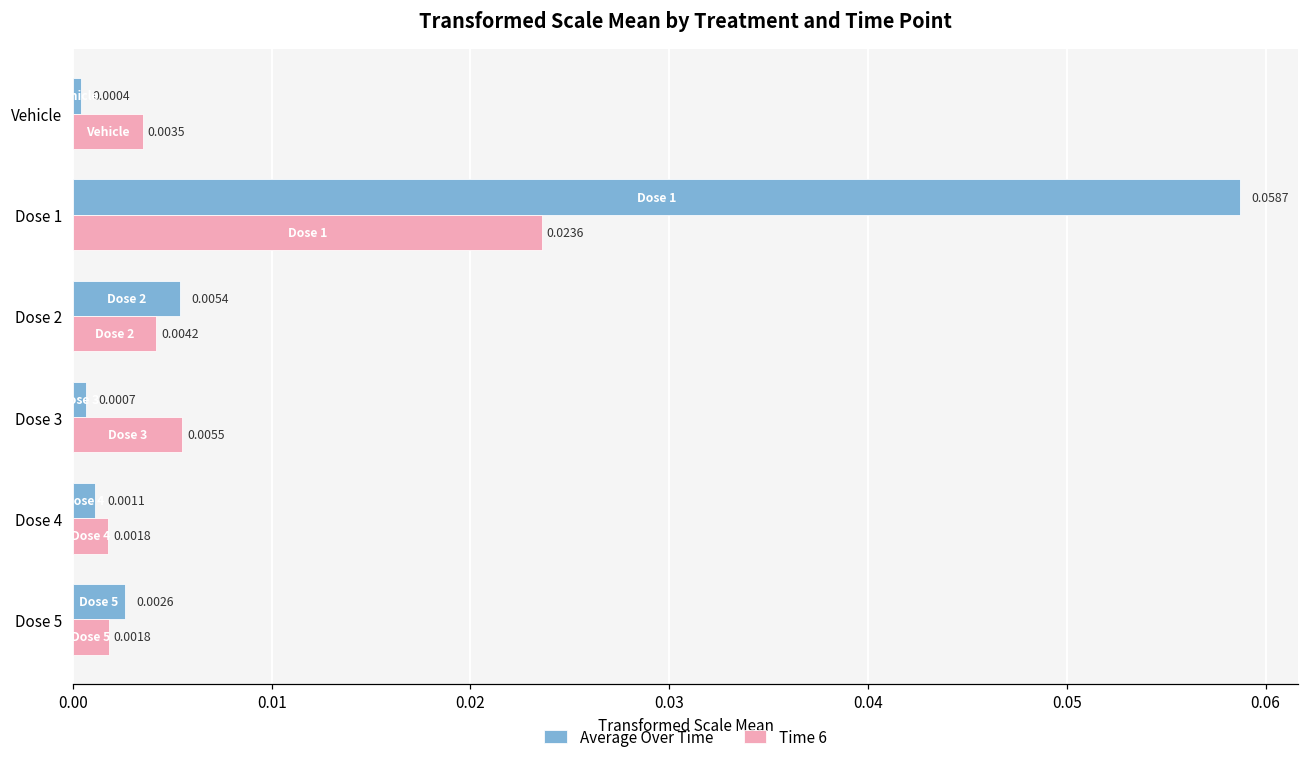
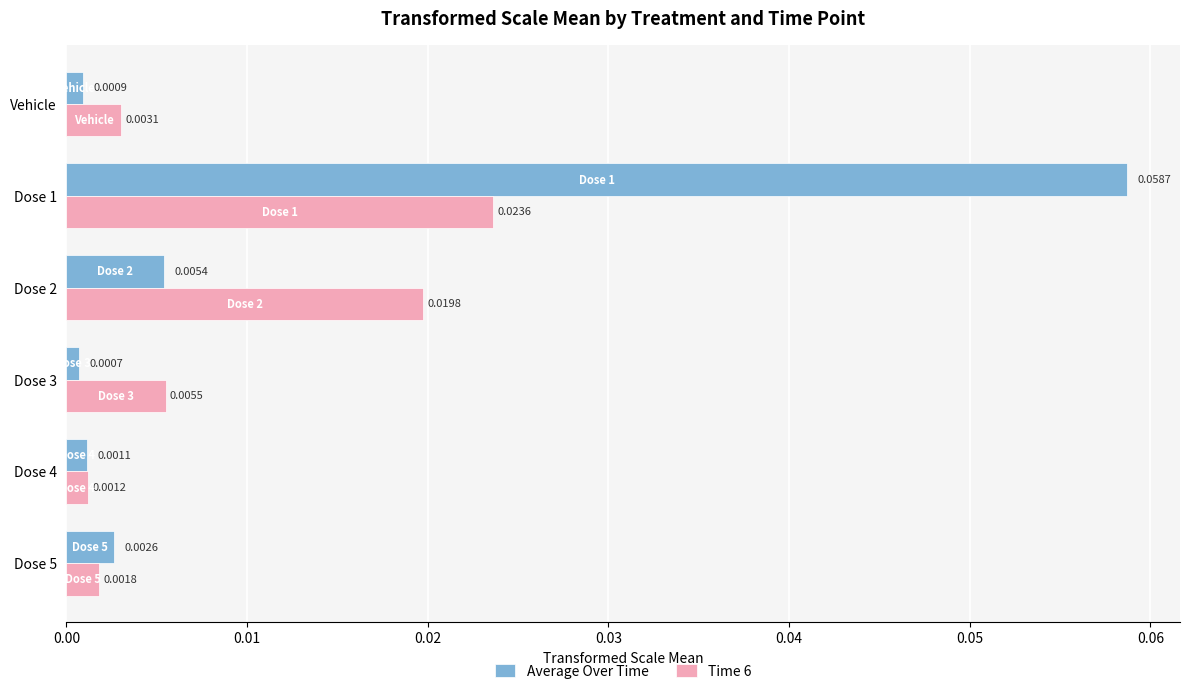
Average Over Time, Vehicle: 0.0004 -> 0.0009
Time 6, Vehicle: 0.0035 -> 0.0031
Time 6, Dose 2: 0.0042 -> 0.0198
Time 6, Dose 4: 0.0018 -> 0.0012
